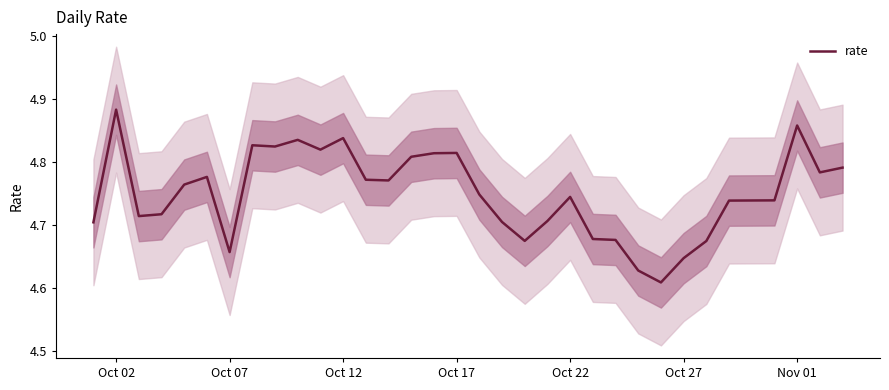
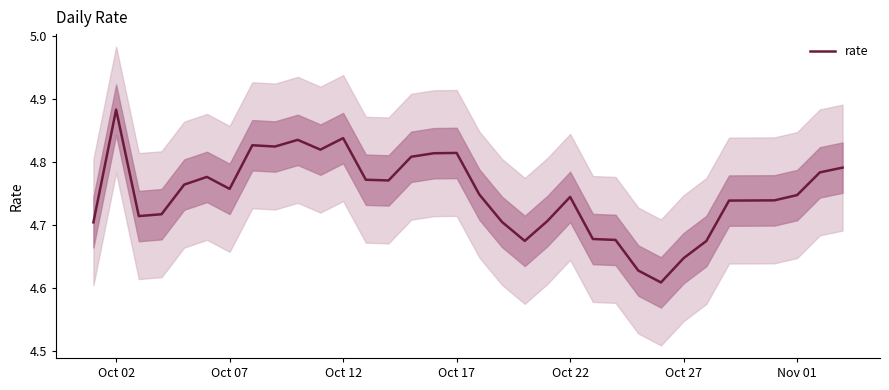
rate, Oct 07: 4.66 -> 4.76
rate, Nov 01: 4.86 -> 4.75
